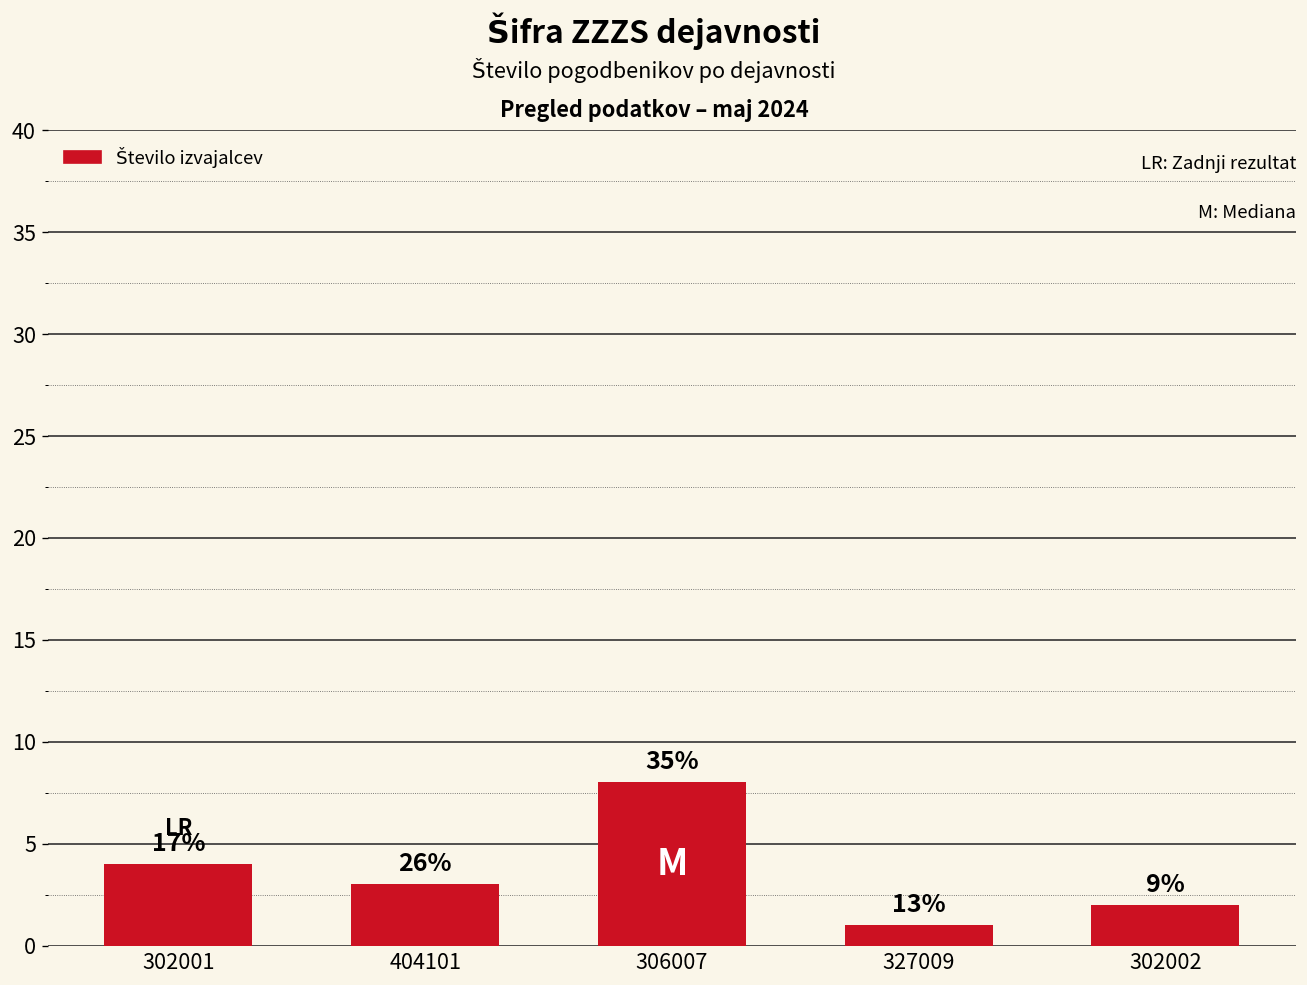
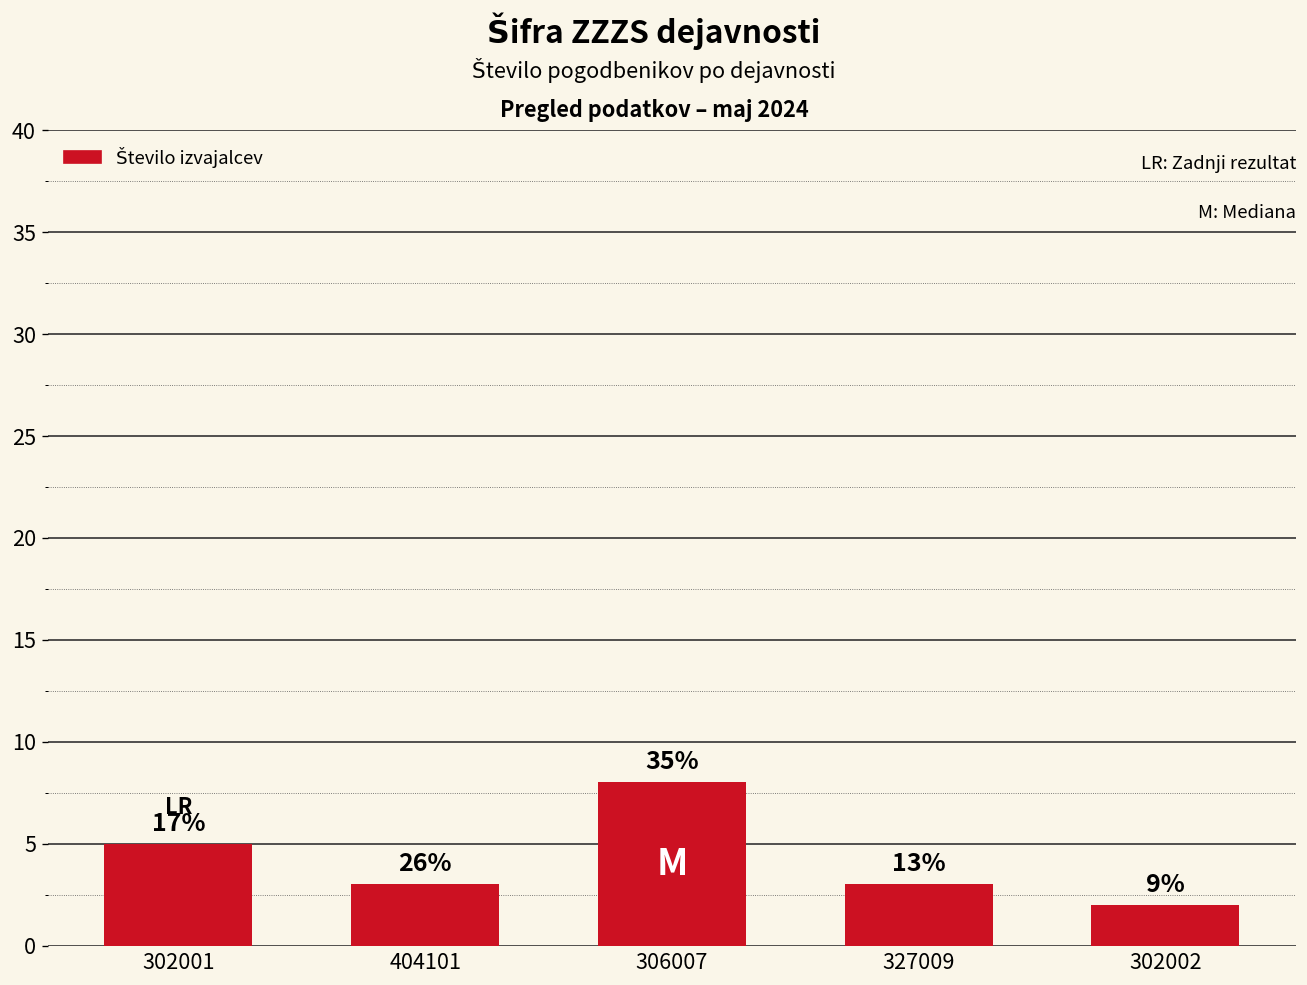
302001: 4 -> 5
327009: 1 -> 3
